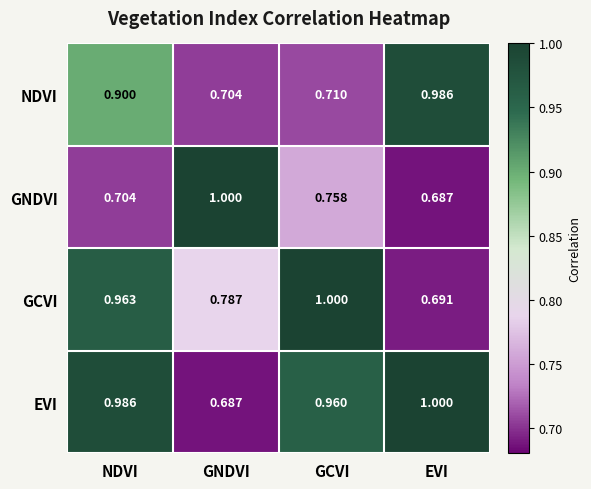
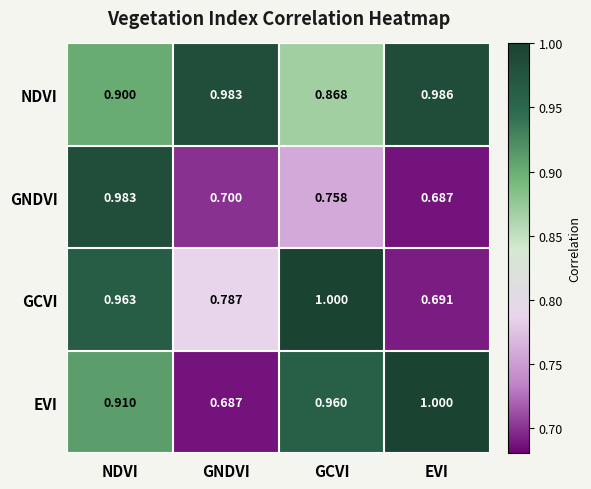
NDVI, GNDVI: 0.704 -> 0.983
NDVI, GCVI: 0.710 -> 0.868
GNDVI, NDVI: 0.704 -> 0.983
GNDVI, GNDVI: 1.000 -> 0.700
EVI, NDVI: 0.986 -> 0.910
